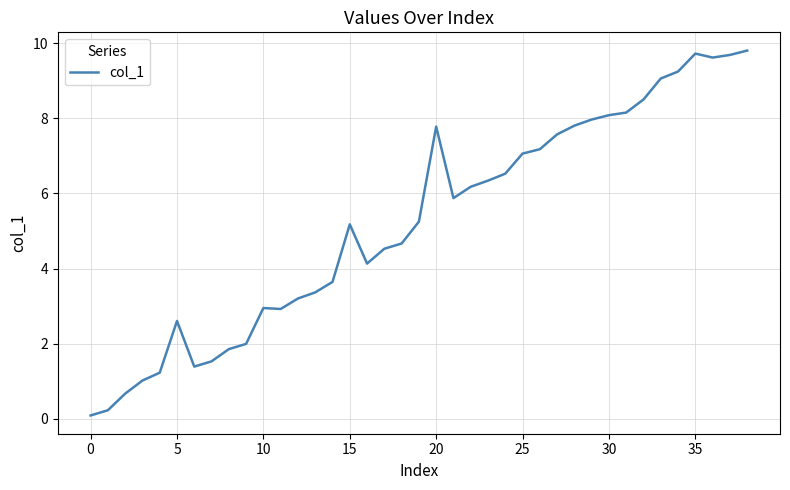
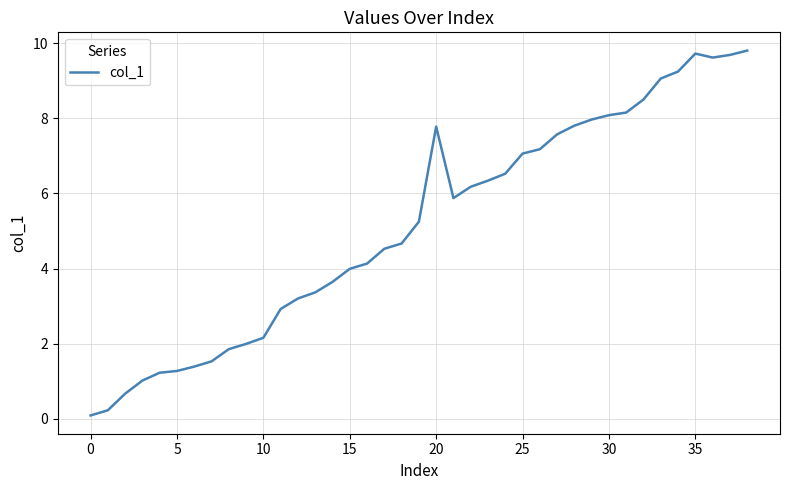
5: 2.6 -> 1.3
10: 3.0 -> 2.2
15: 5.2 -> 4.0
